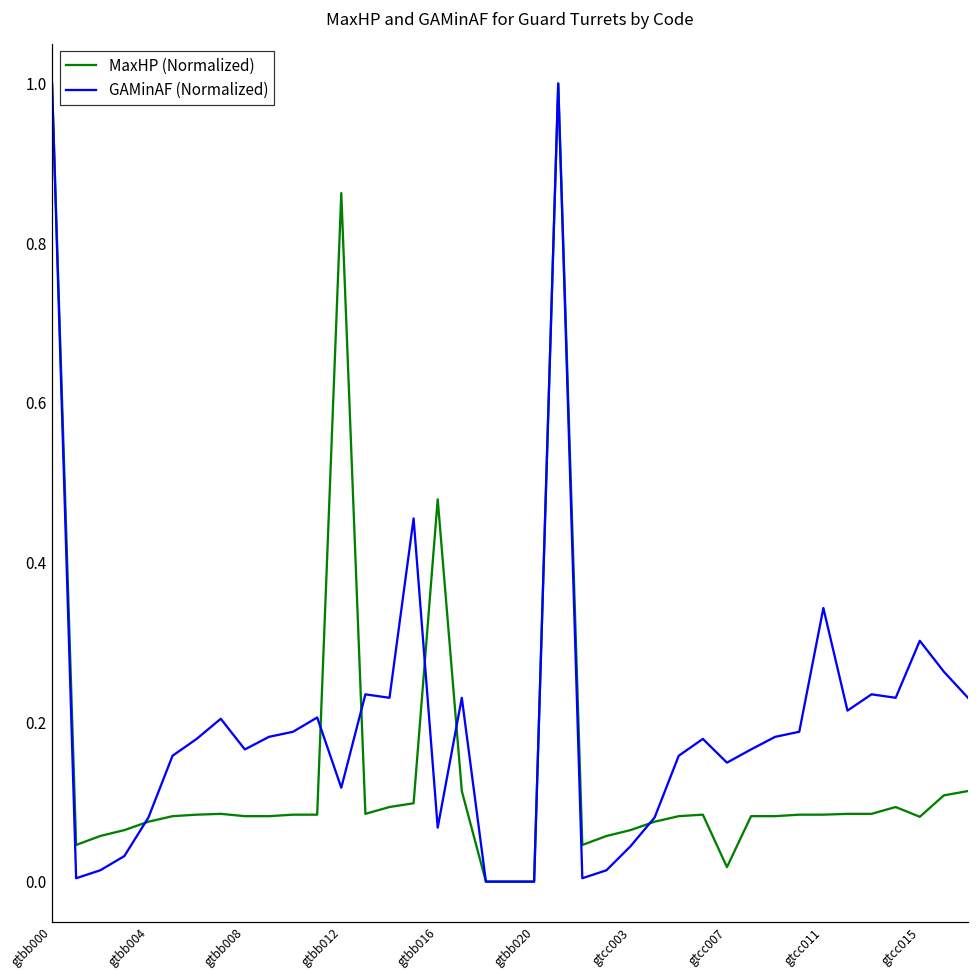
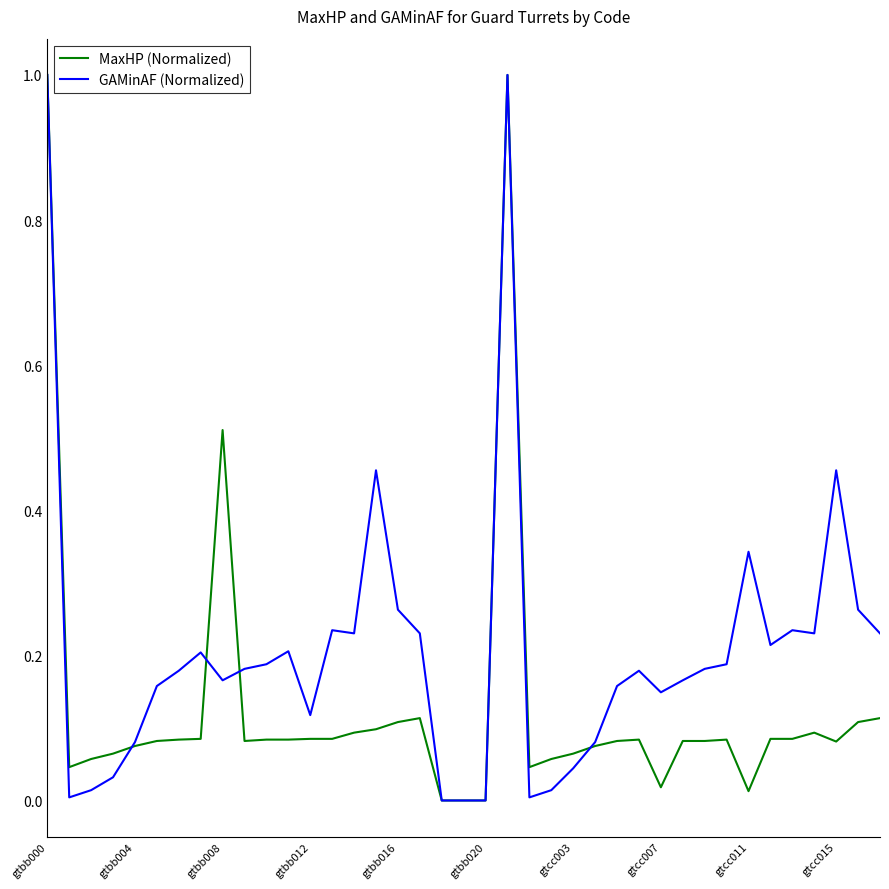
MaxHP (Normalized), gtbb008: 0.08 -> 0.51
MaxHP (Normalized), gtbb012: 0.86 -> 0.08
MaxHP (Normalized), gtbb016: 0.48 -> 0.11
GAMinAF (Normalized), gtbb016: 0.07 -> 0.26
MaxHP (Normalized), gtcc011: 0.08 -> 0.01
GAMinAF (Normalized), gtcc015: 0.30 -> 0.46
